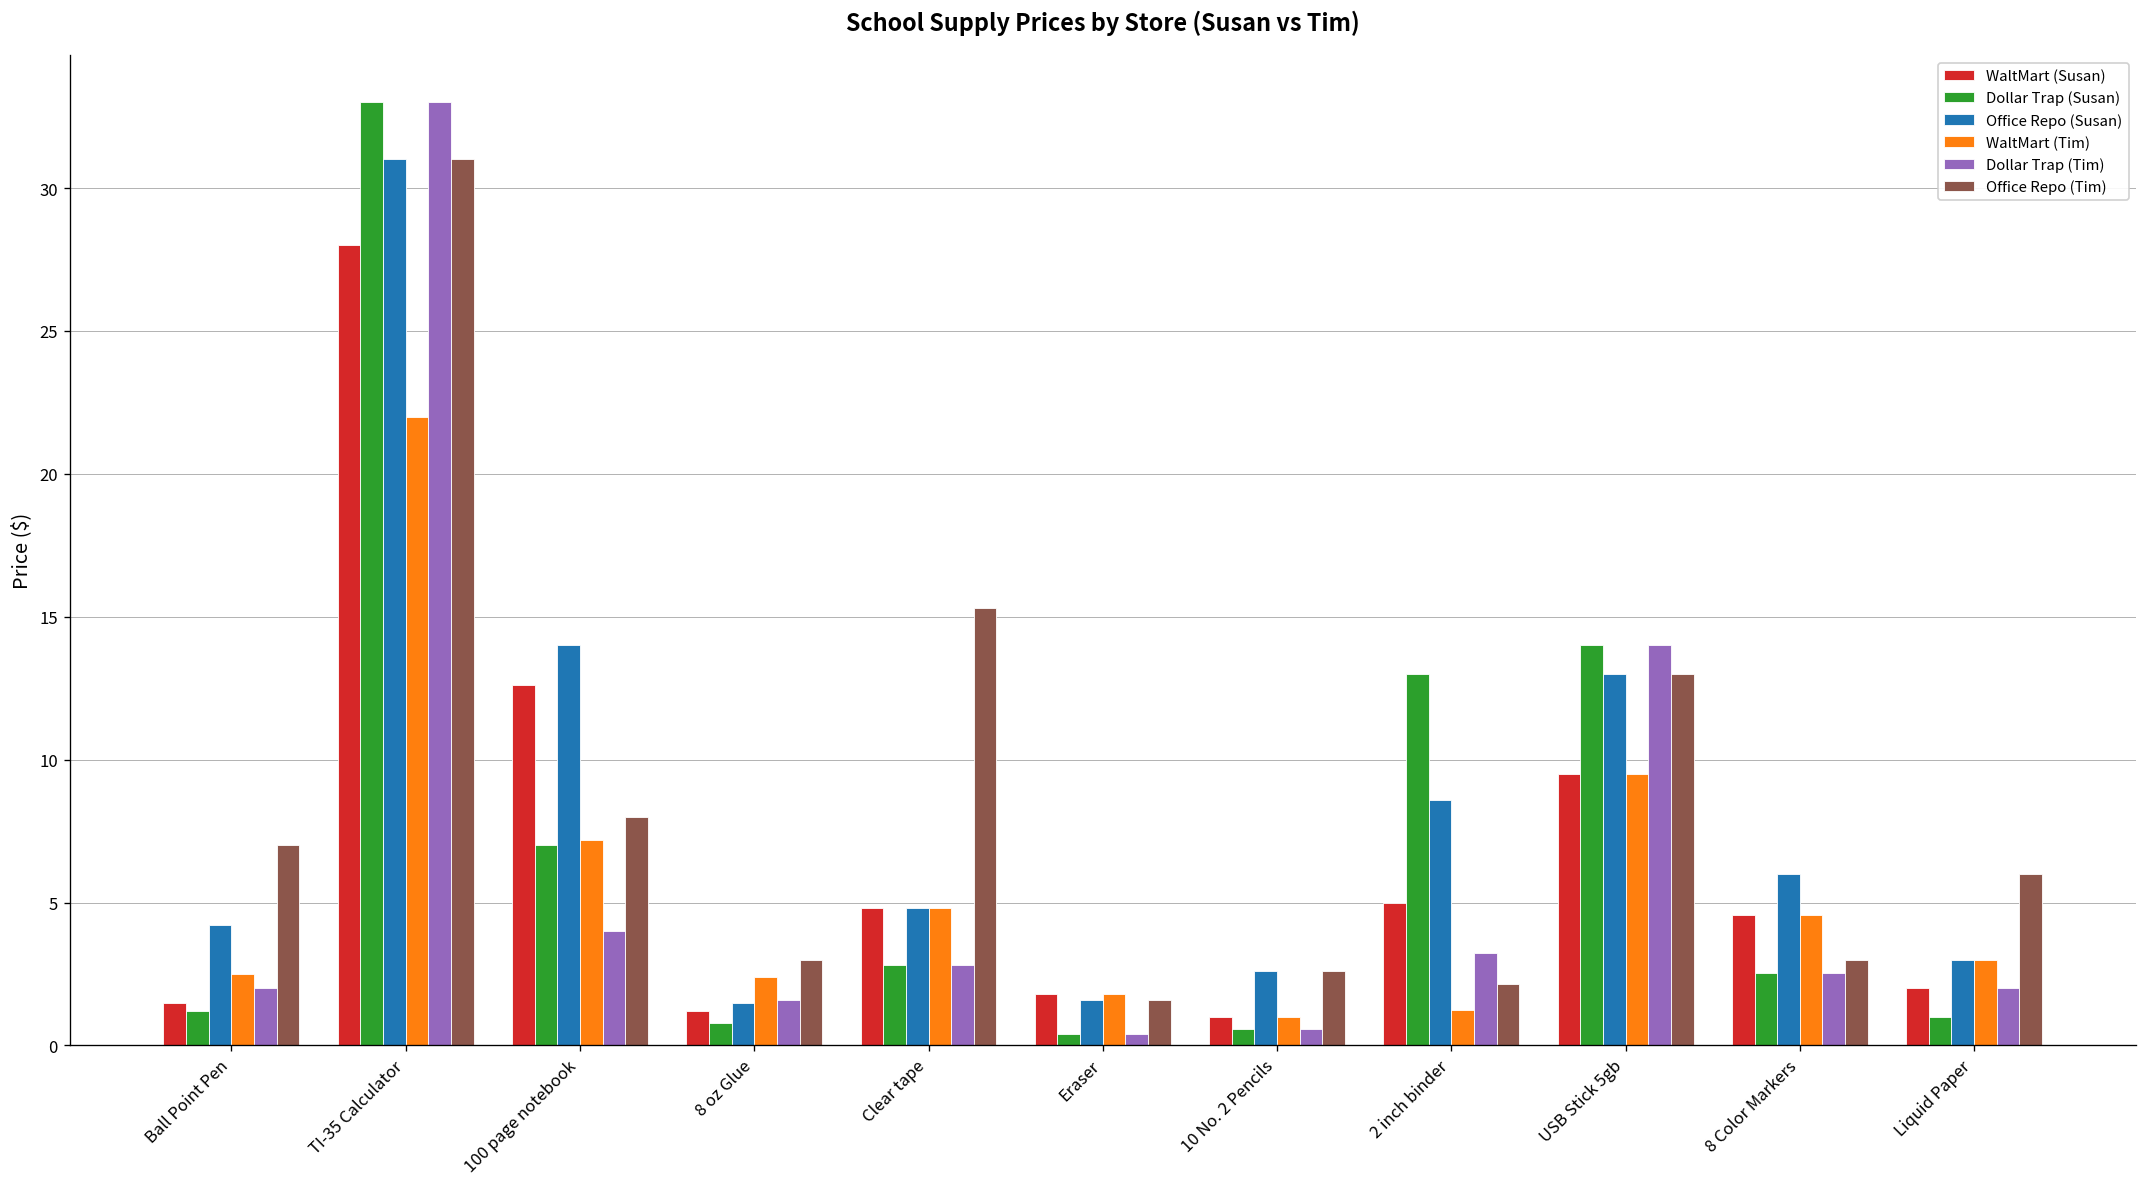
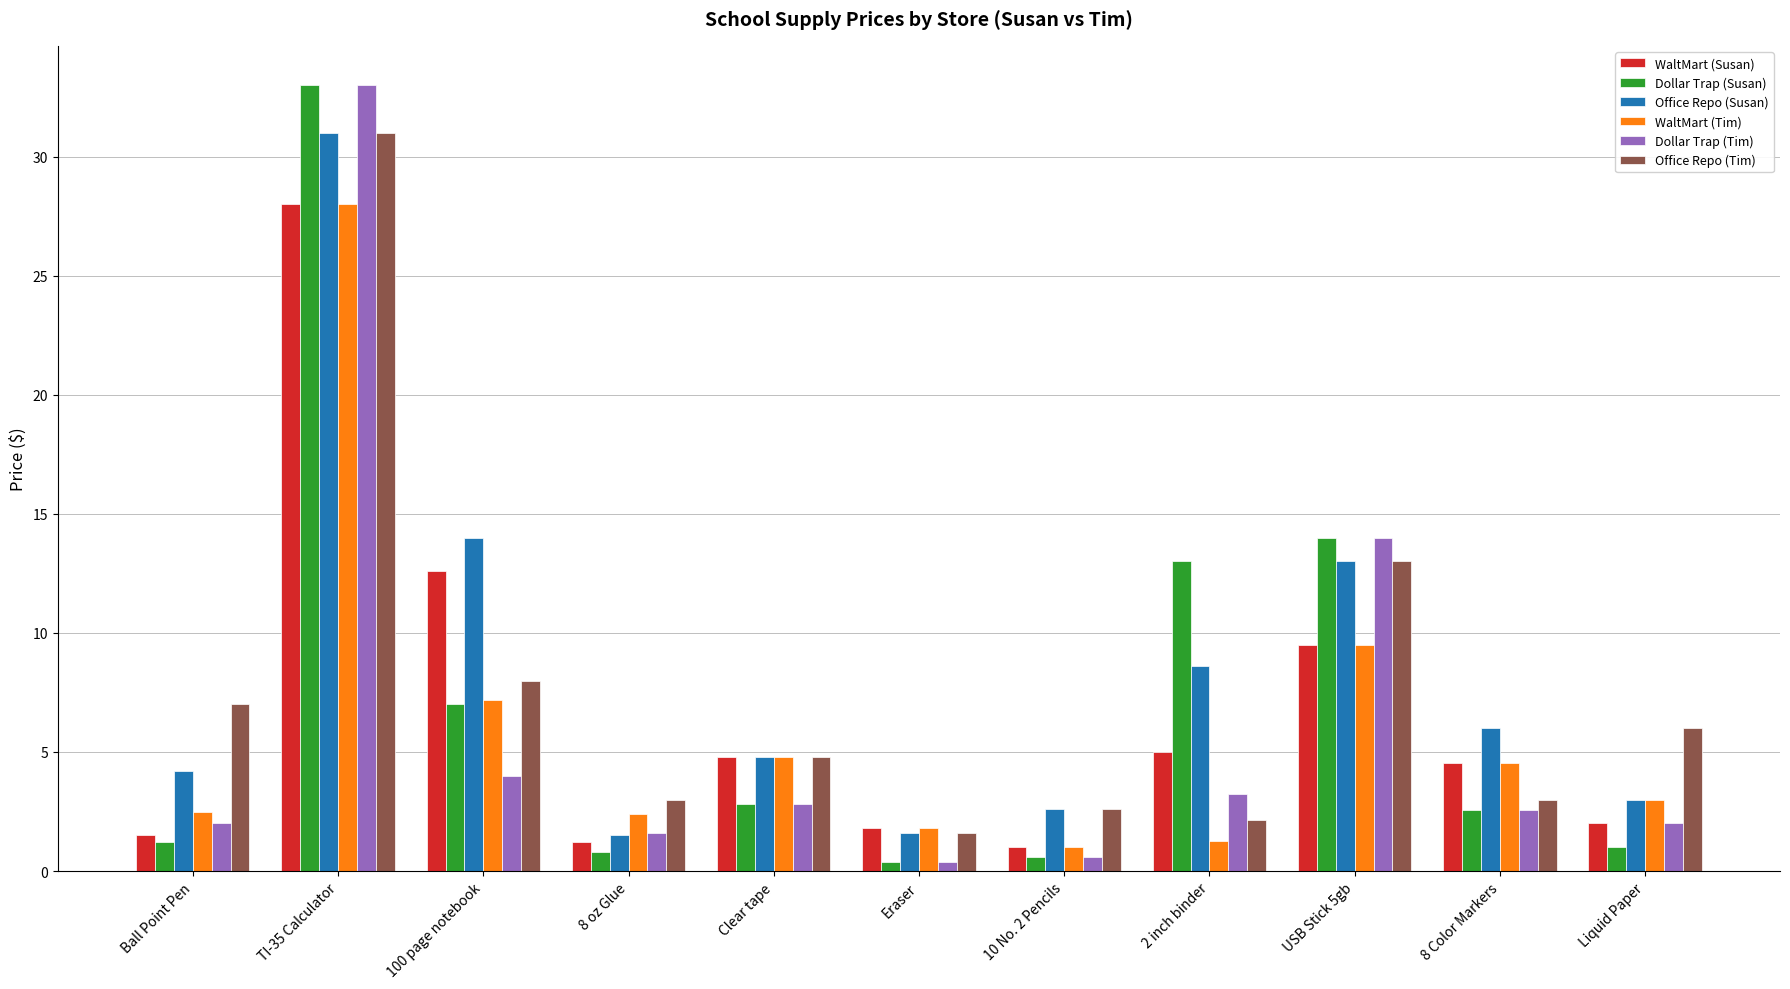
WaltMart (Tim), TI-35 Calculator: 22 -> 28
Office Repo (Tim), Clear tape: 15.3 -> 4.8
